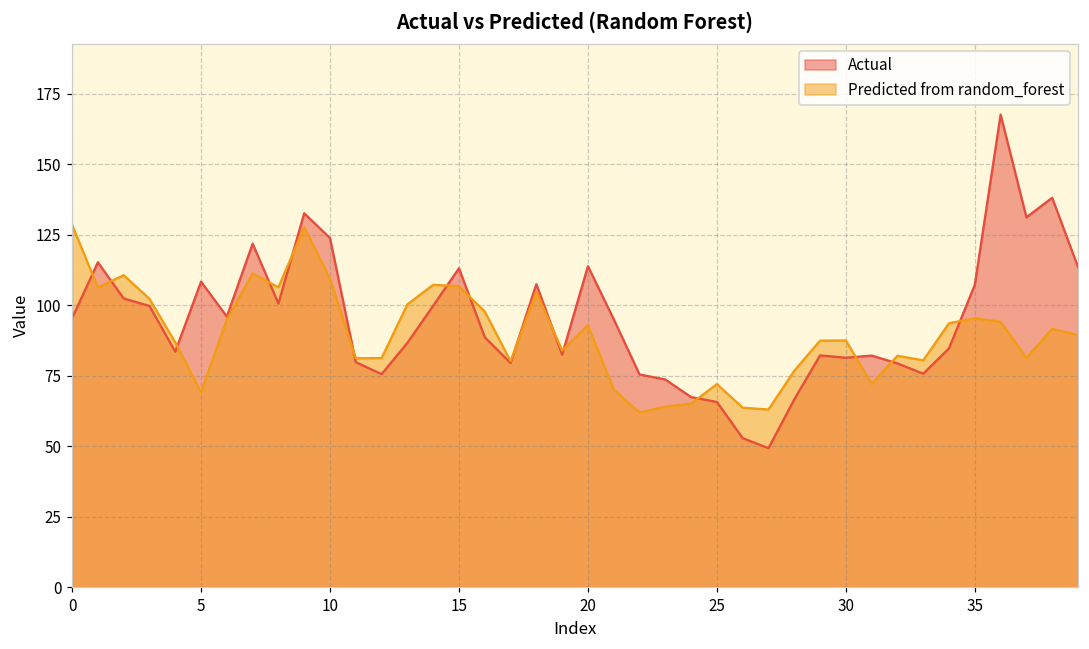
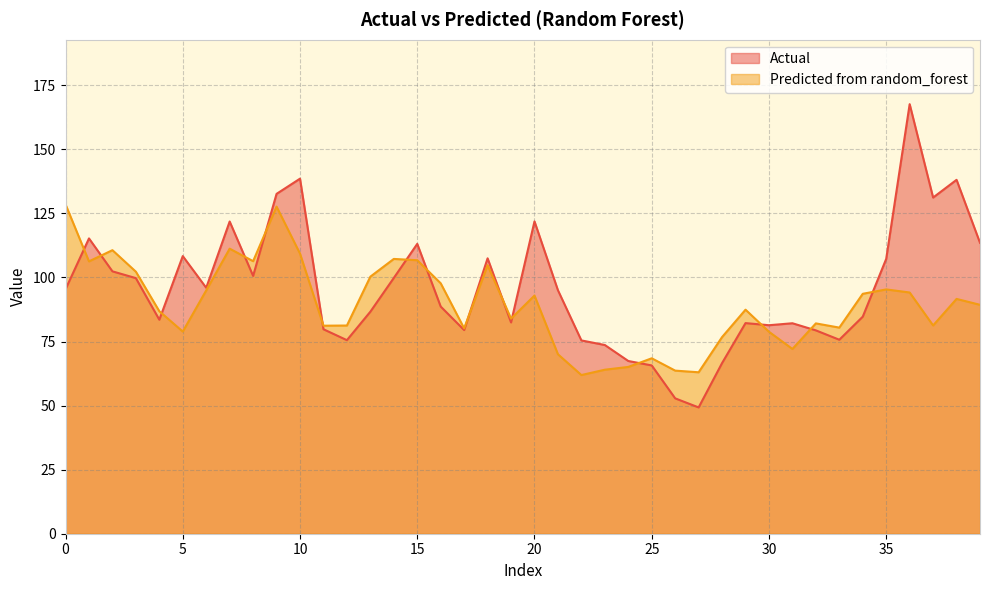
Predicted from random_forest, 5: 69 -> 79
Actual, 10: 124 -> 139
Actual, 20: 114 -> 122
Predicted from random_forest, 25: 72 -> 68
Predicted from random_forest, 30: 88 -> 79
